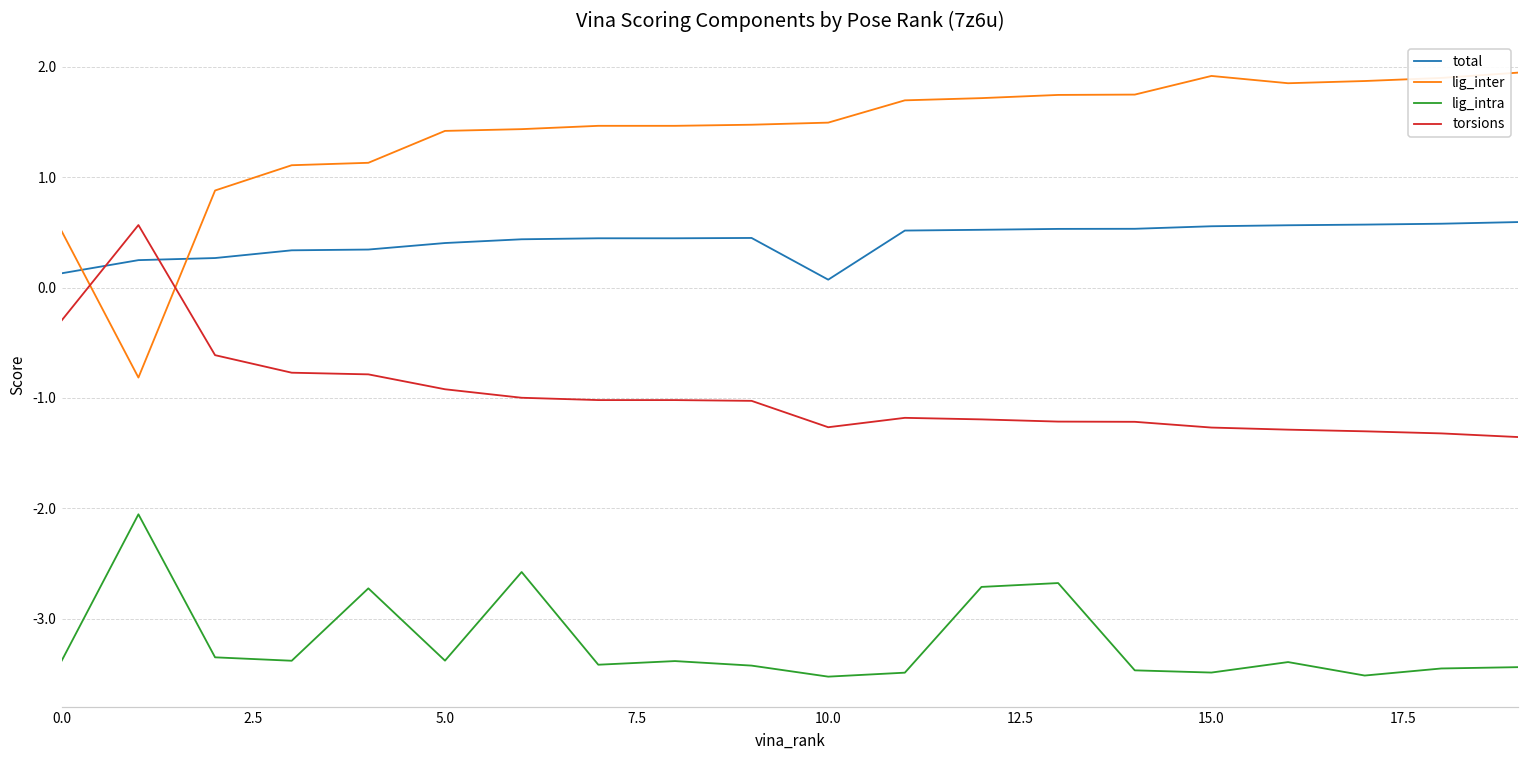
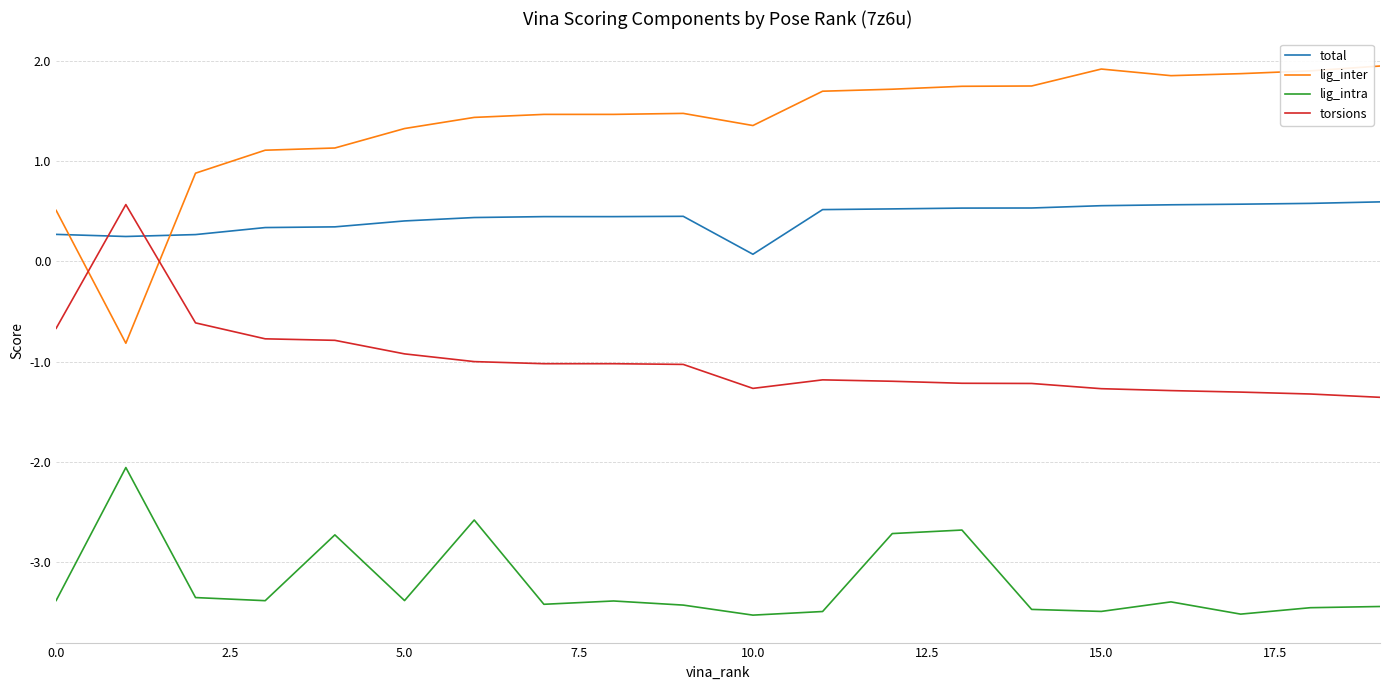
total, 0.0: 0.13 -> 0.27
torsions, 0.0: -0.30 -> -0.67
lig_inter, 5.0: 1.42 -> 1.33
lig_inter, 10.0: 1.50 -> 1.36
